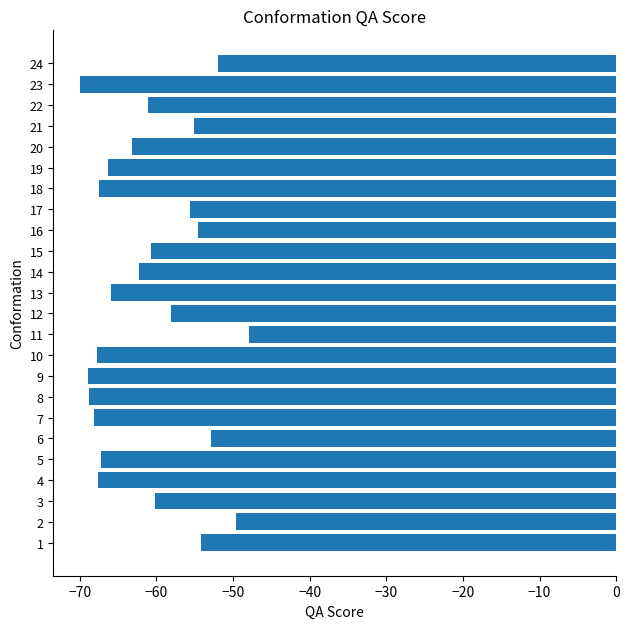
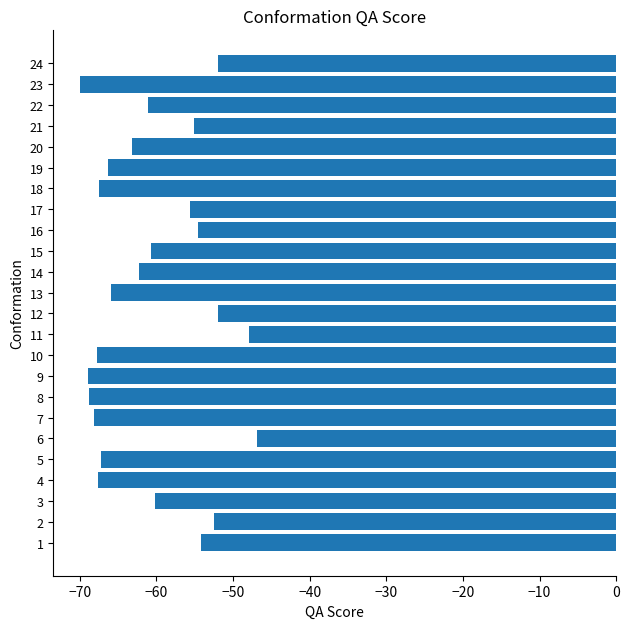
12: -58 -> -52
6: -53 -> -47
2: -50 -> -52
